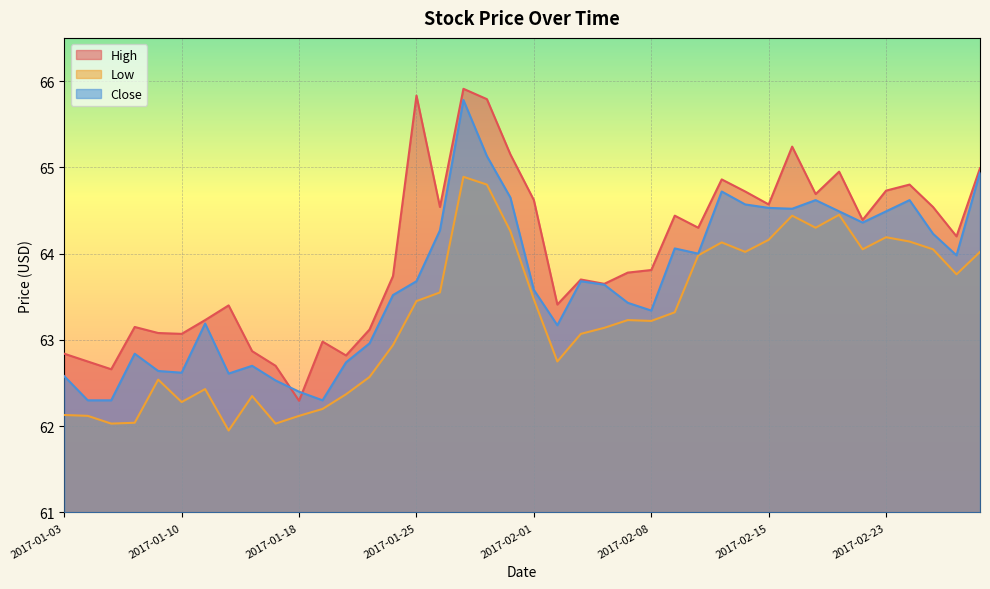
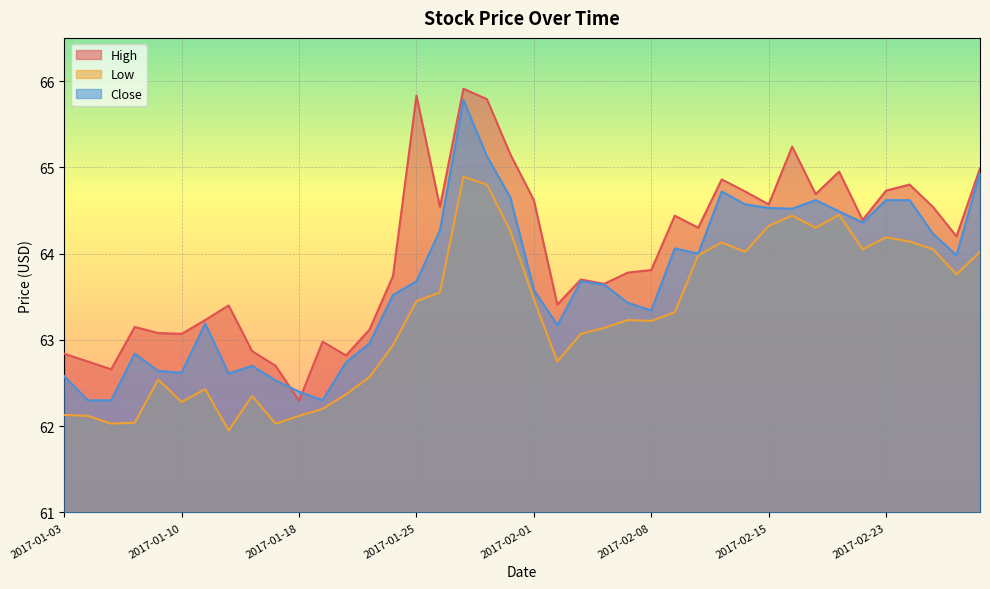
Low, 2017-02-15: 64.2 -> 64.3
Close, 2017-02-23: 64.5 -> 64.6
